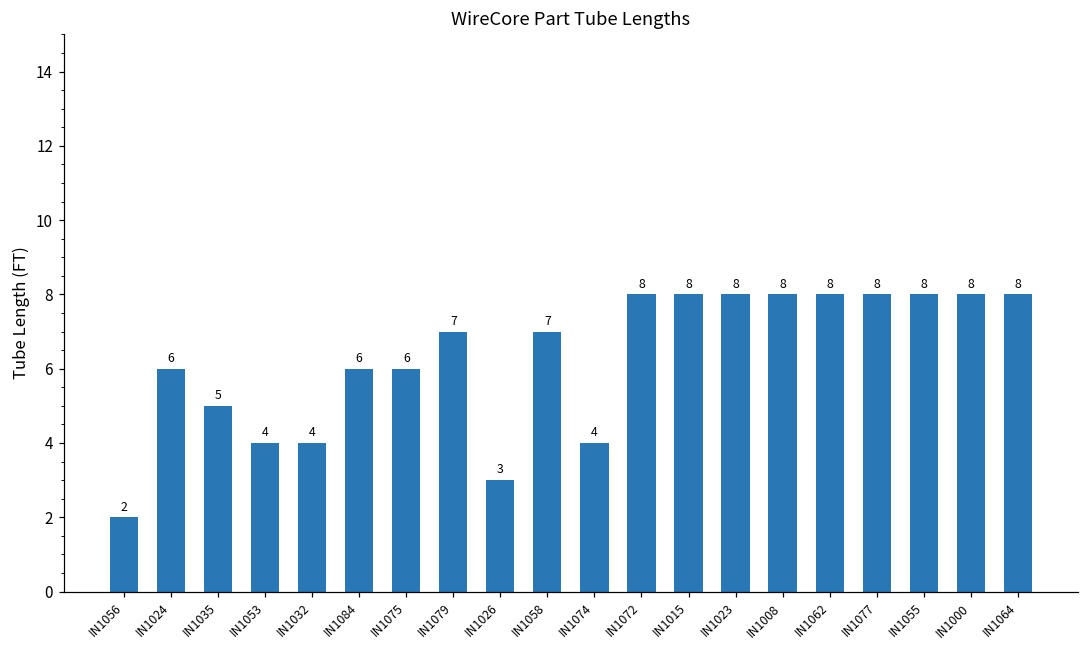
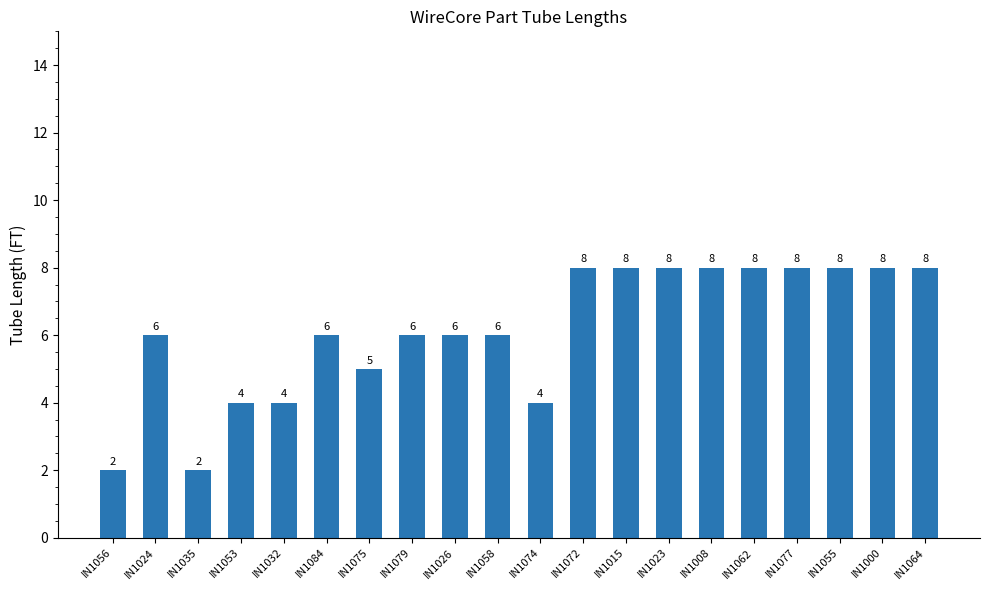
IN1035: 5 -> 2
IN1075: 6 -> 5
IN1079: 7 -> 6
IN1026: 3 -> 6
IN1058: 7 -> 6
